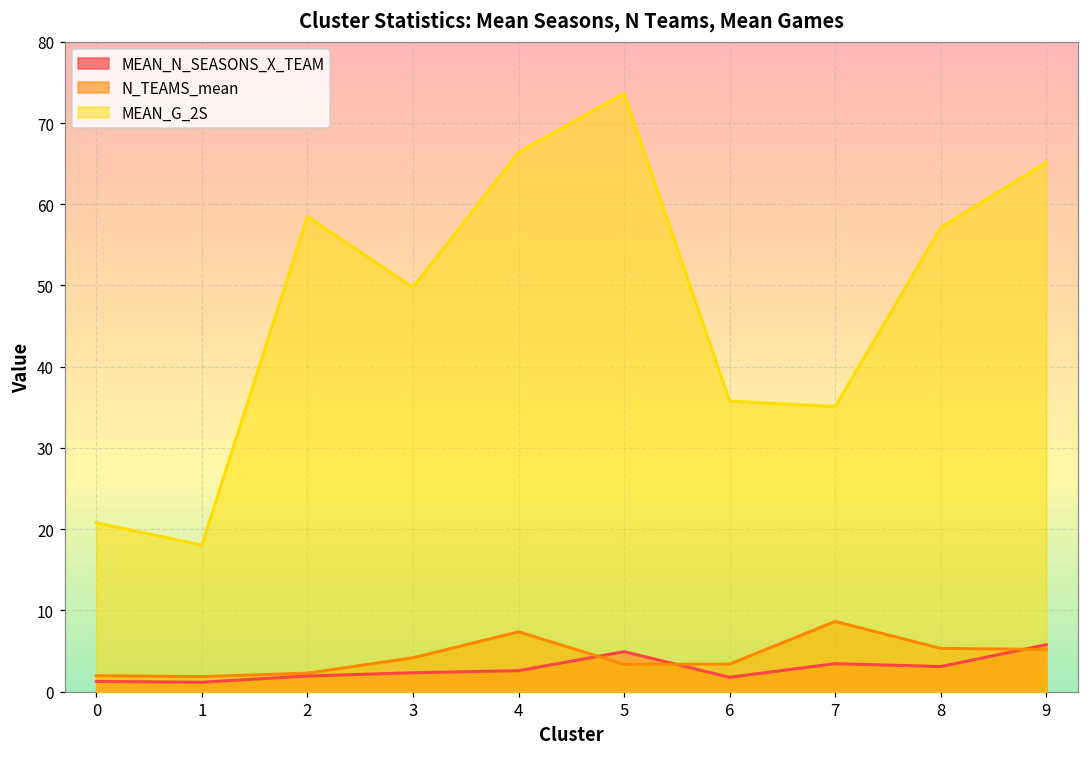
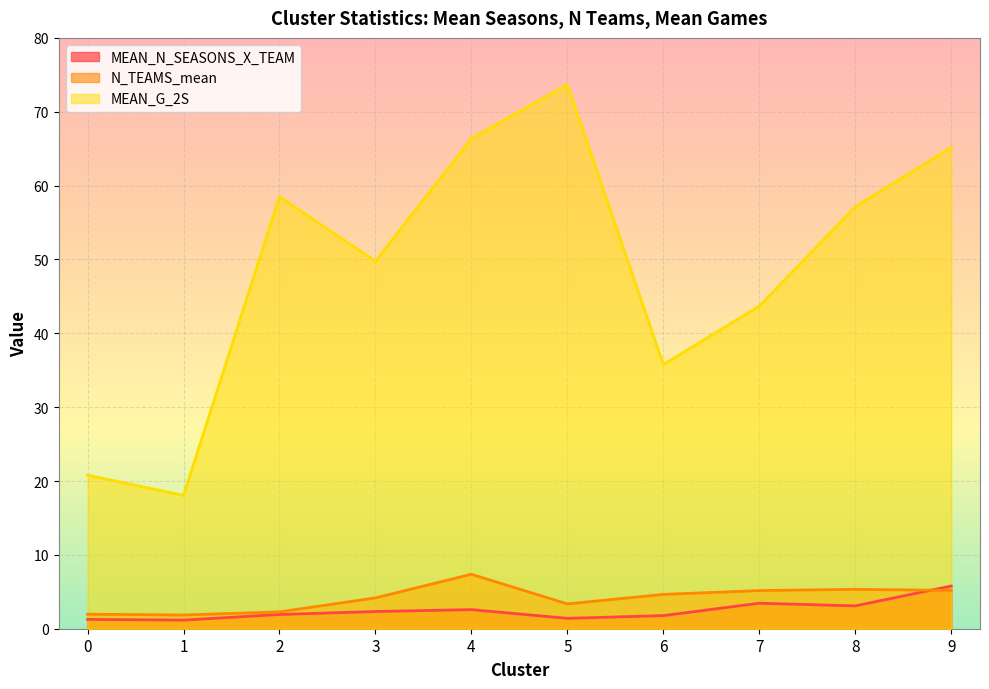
MEAN_N_SEASONS_X_TEAM, 5: 5 -> 1
N_TEAMS_mean, 6: 3 -> 5
N_TEAMS_mean, 7: 9 -> 5
MEAN_G_2S, 7: 35 -> 44
